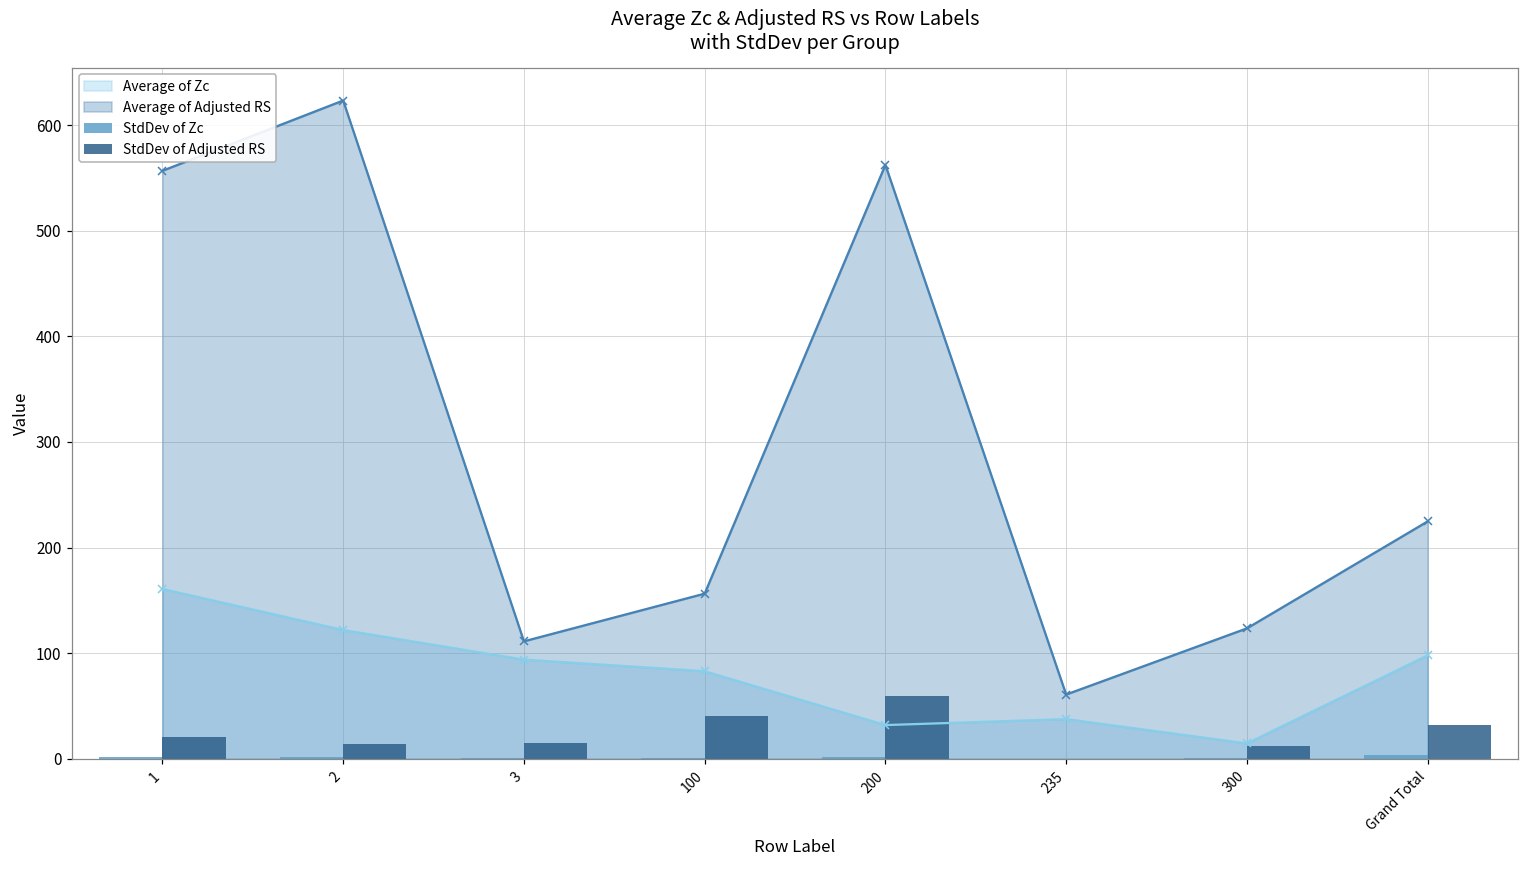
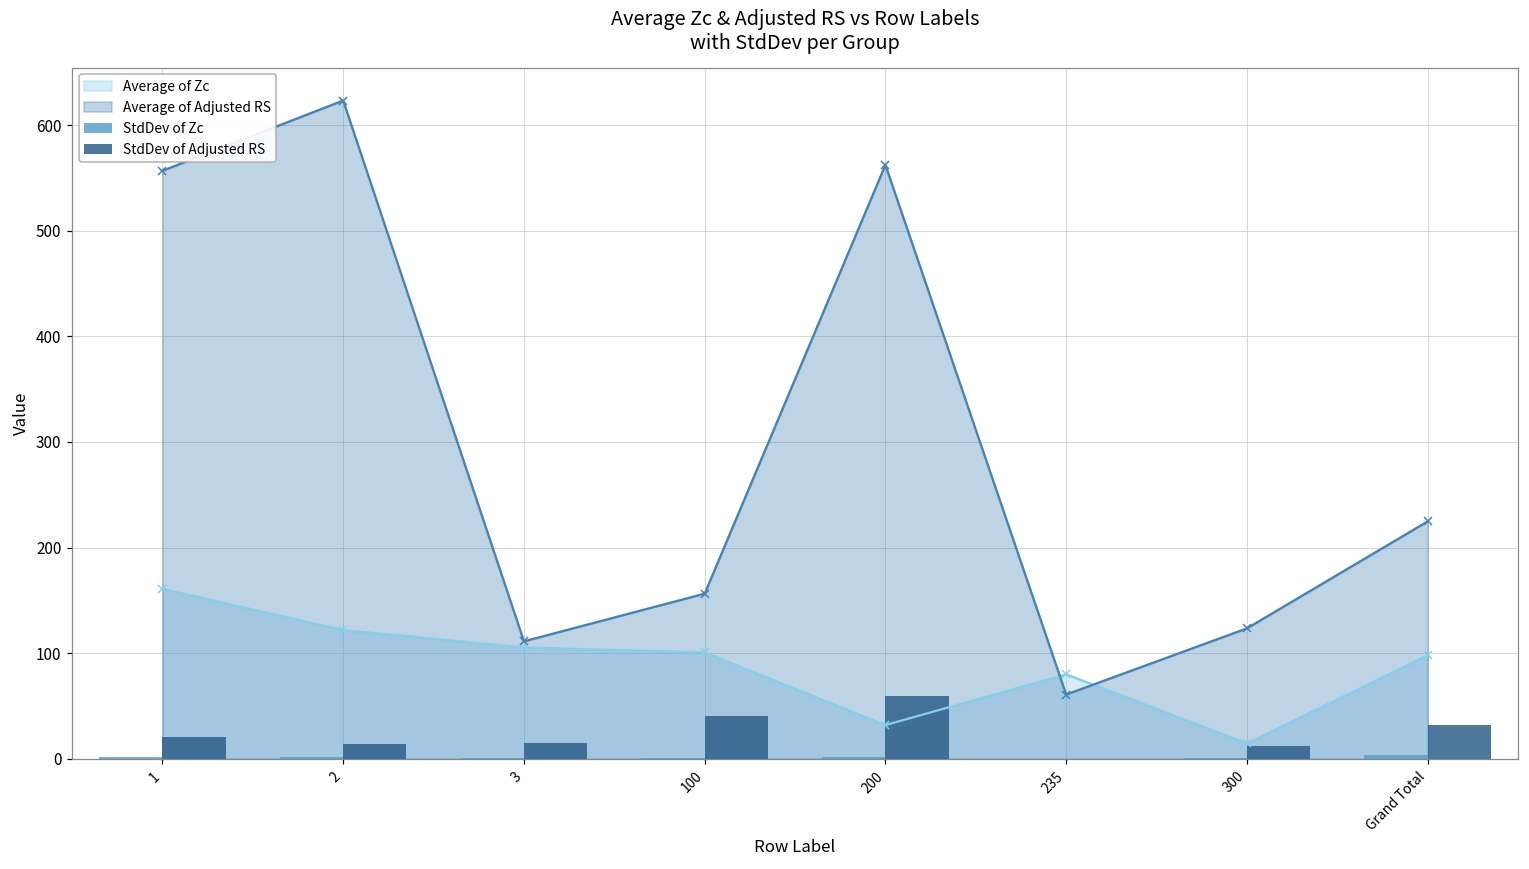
Average of Zc, 3: 90 -> 110
Average of Zc, 100: 80 -> 100
Average of Zc, 235: 40 -> 80
